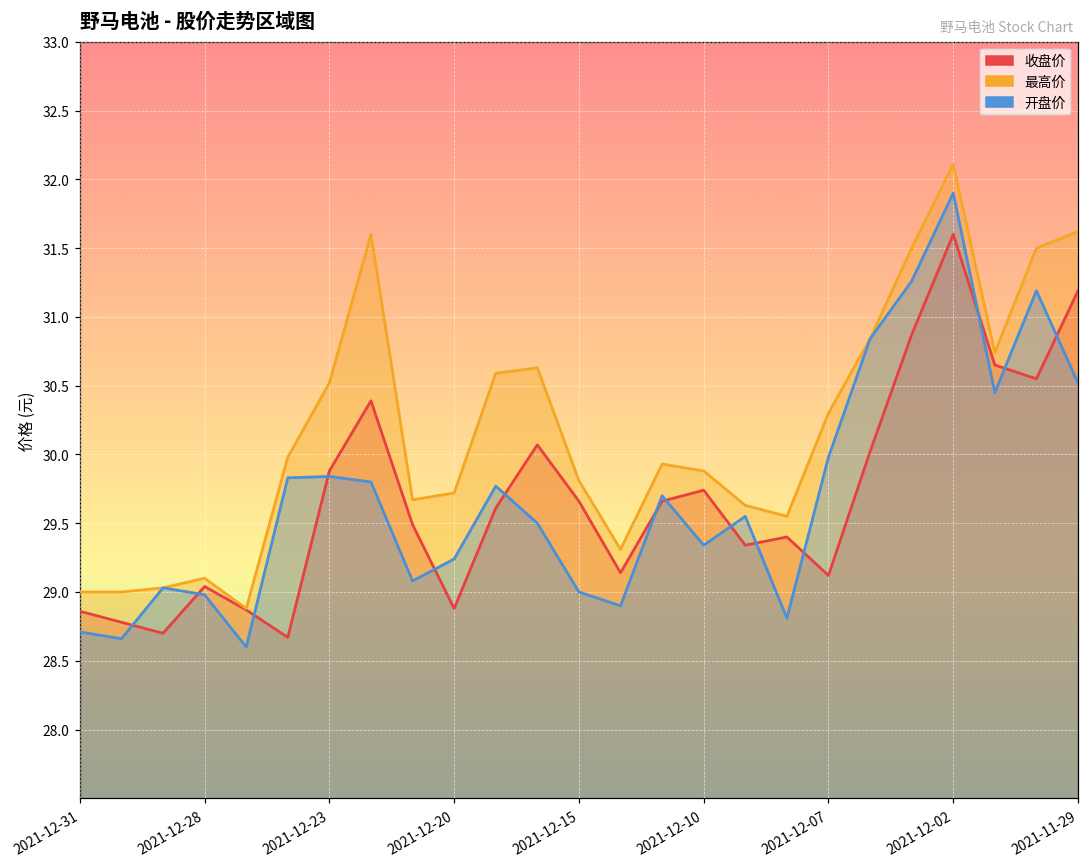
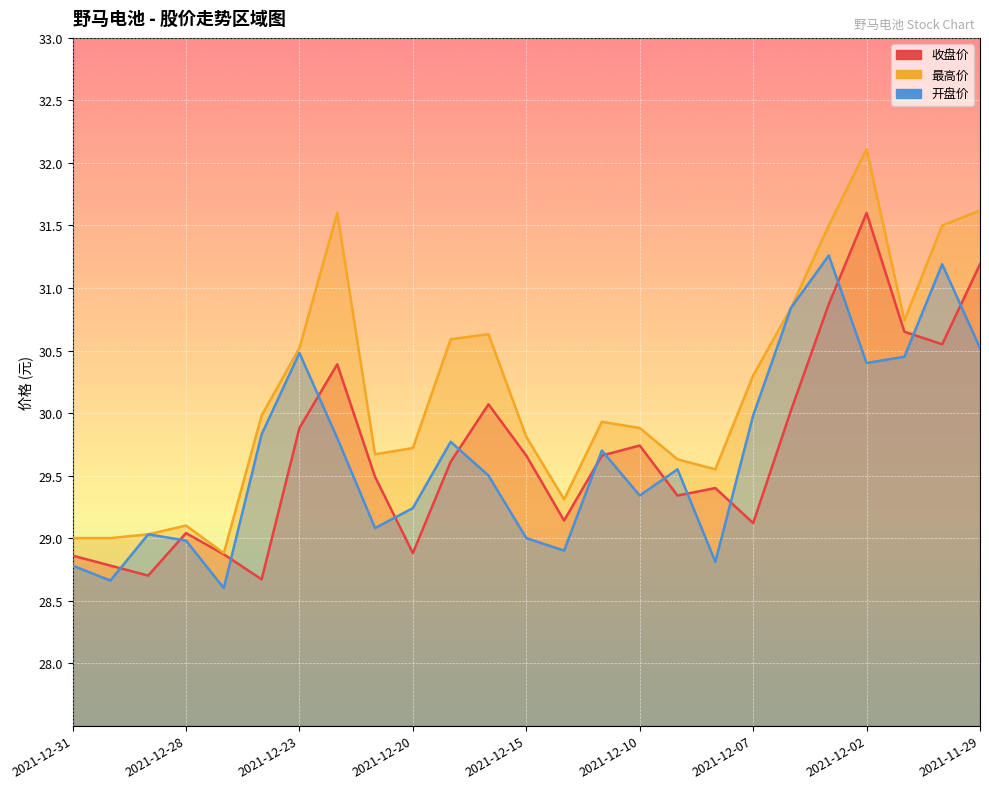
开盘价, 2021-12-31: 28.71 -> 28.78
开盘价, 2021-12-23: 29.84 -> 30.48
开盘价, 2021-12-02: 31.9 -> 30.4
